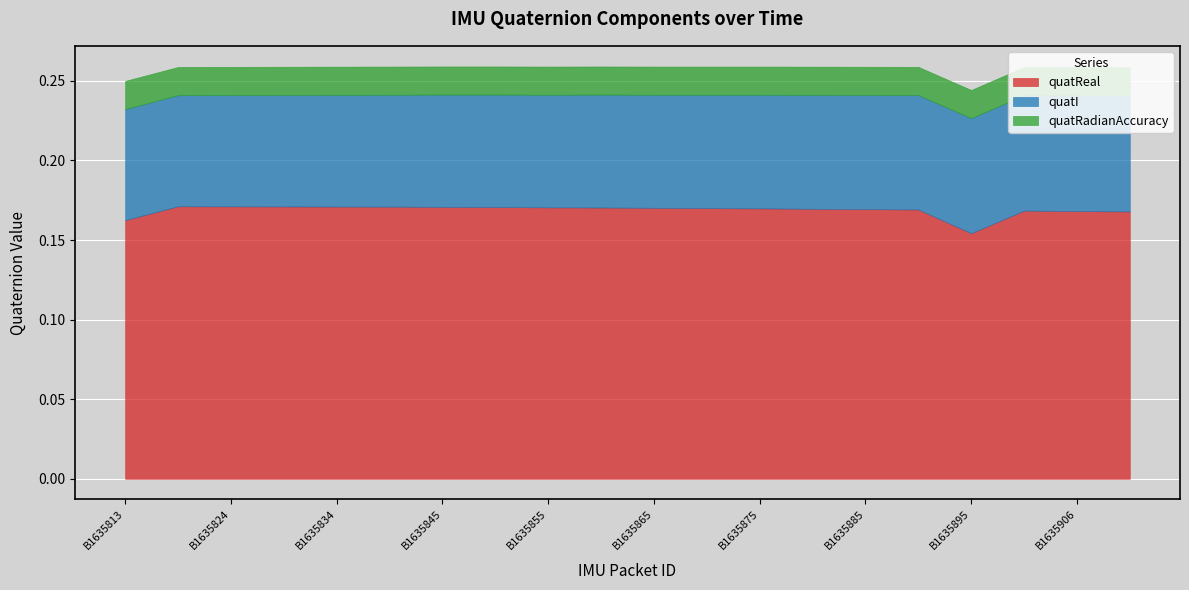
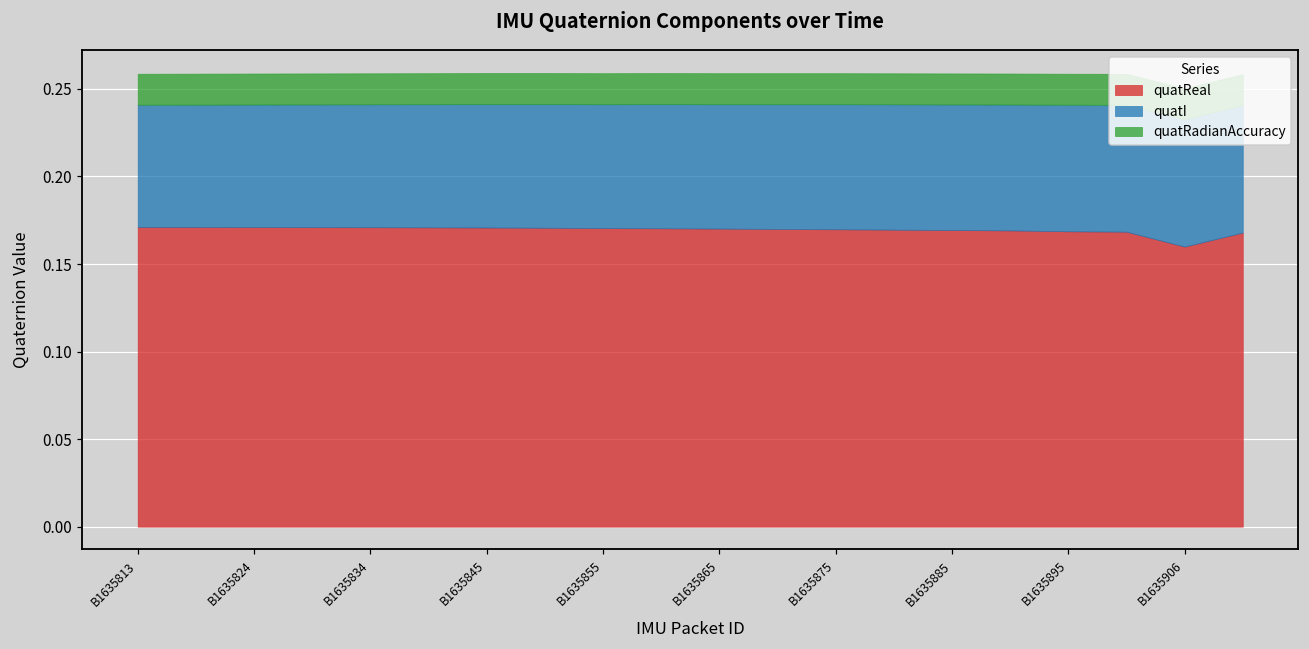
quatReal, B1635813: 0.163 -> 0.171
quatReal, B1635895: 0.154 -> 0.169
quatReal, B1635906: 0.168 -> 0.160
